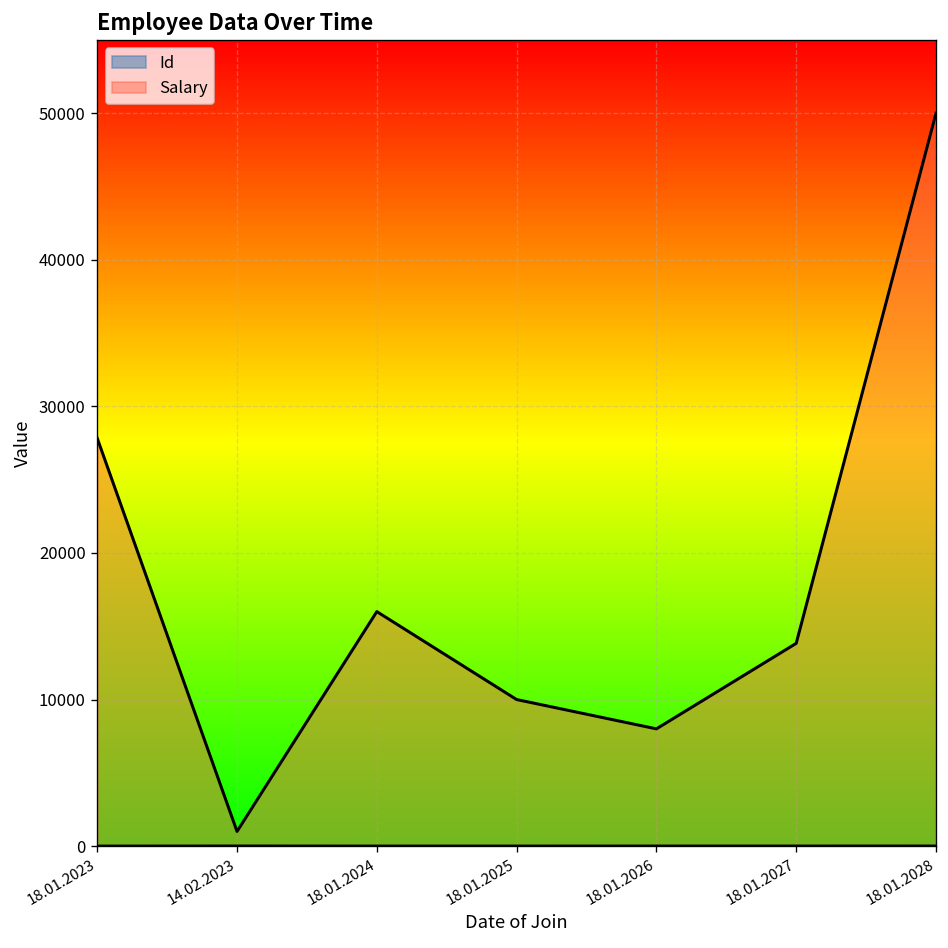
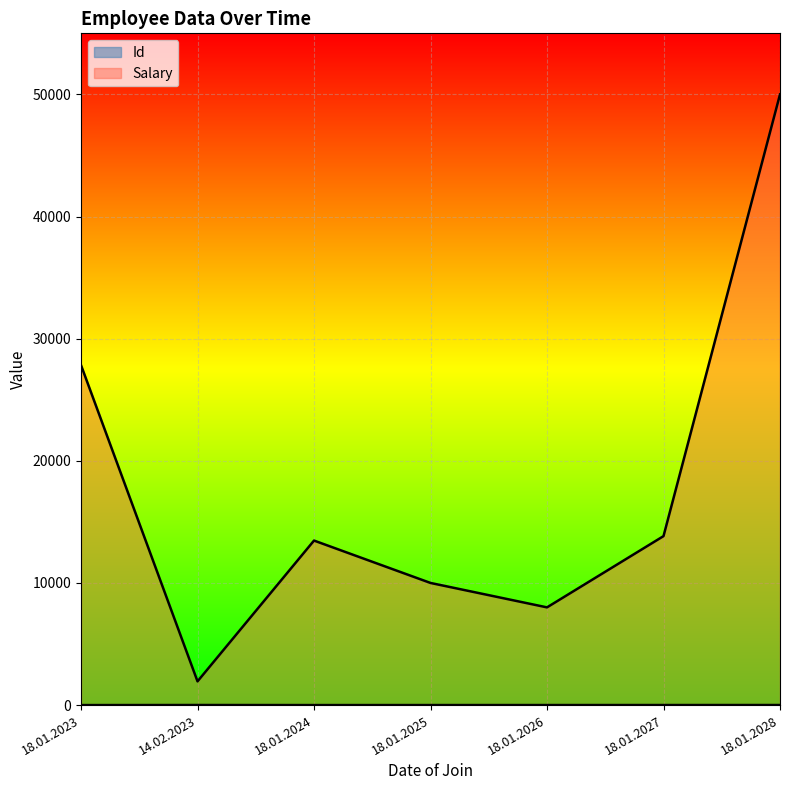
Salary, 14.02.2023: 1000 -> 1900
Salary, 18.01.2024: 16000 -> 13500
